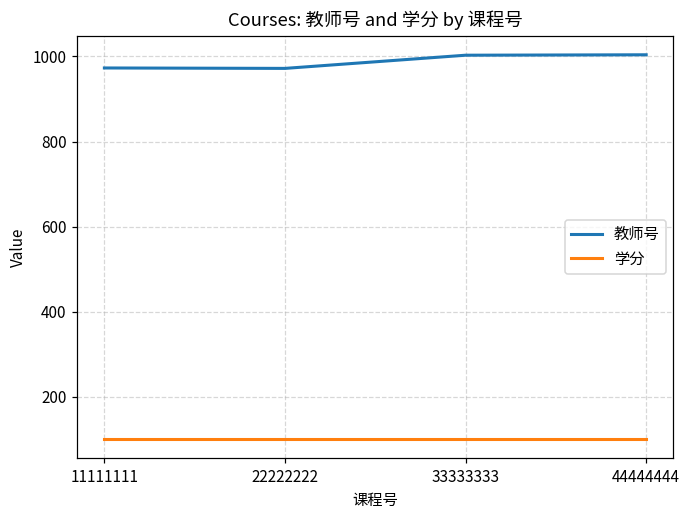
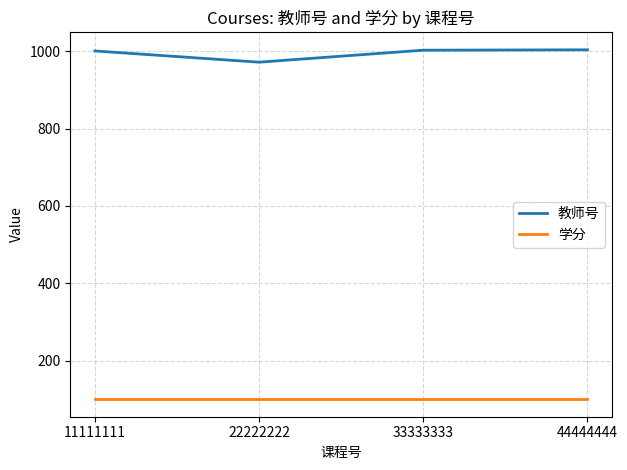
教师号, 11111111: 970 -> 1000
